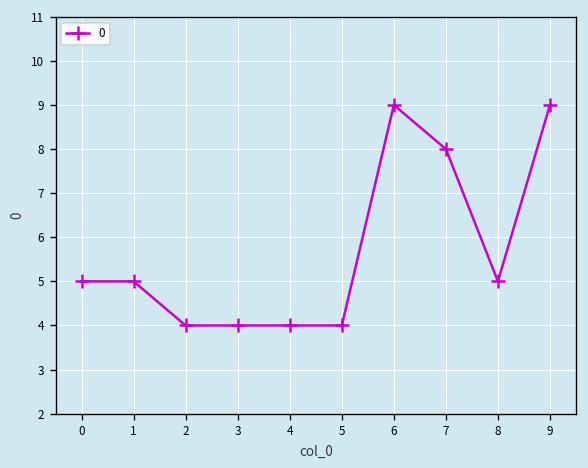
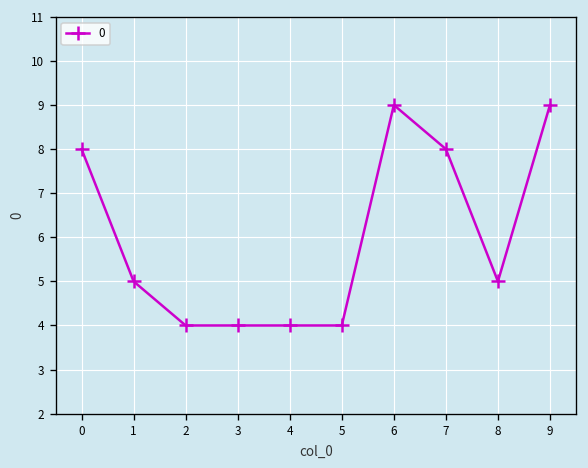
0: 5 -> 8
